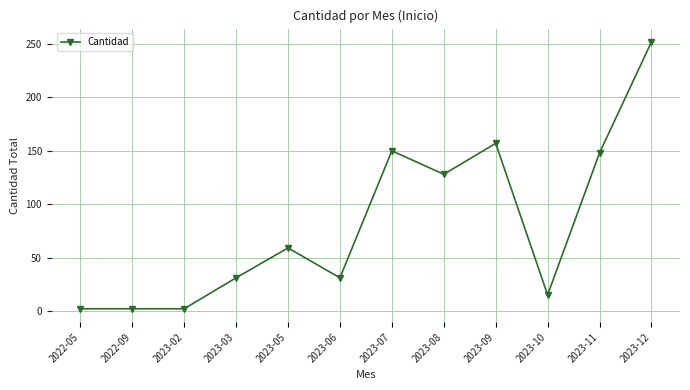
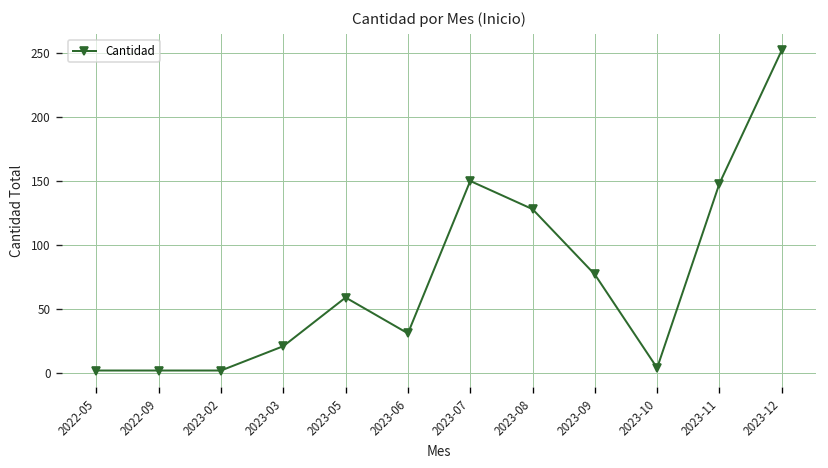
2023-03: 31 -> 21
2023-09: 157 -> 77
2023-10: 15 -> 4
